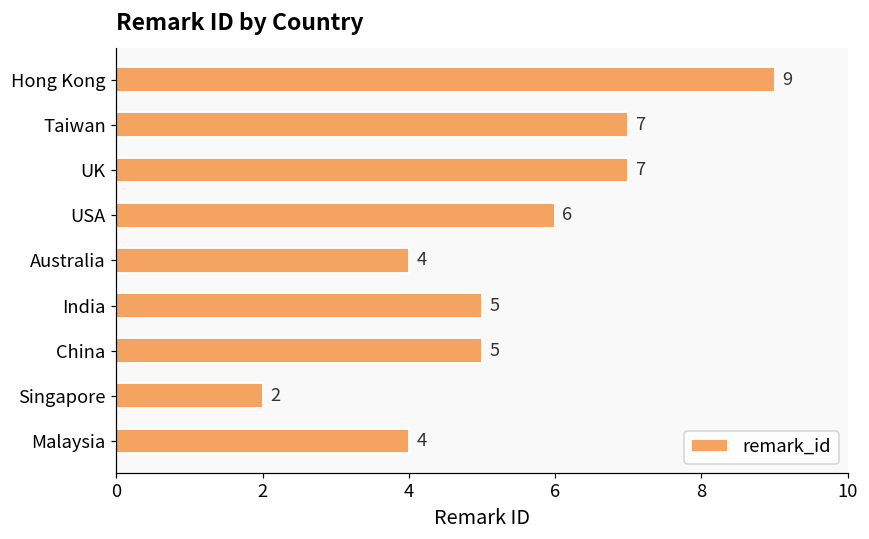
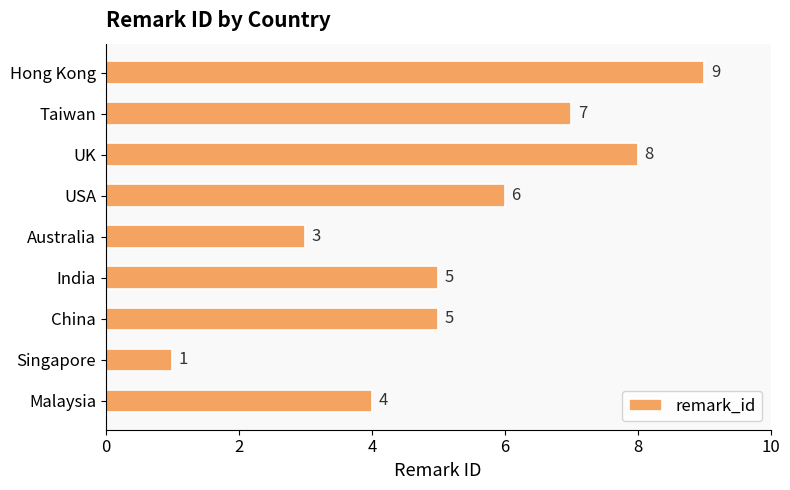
UK: 7 -> 8
Australia: 4 -> 3
Singapore: 2 -> 1
